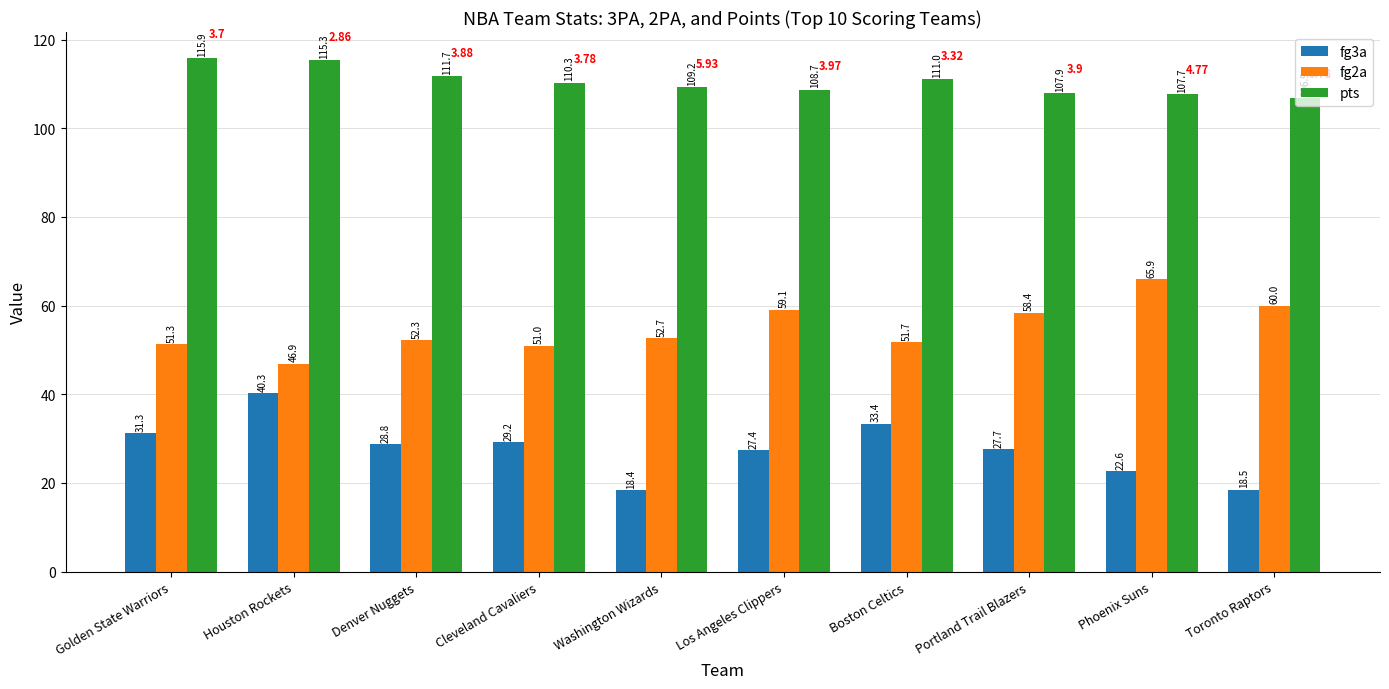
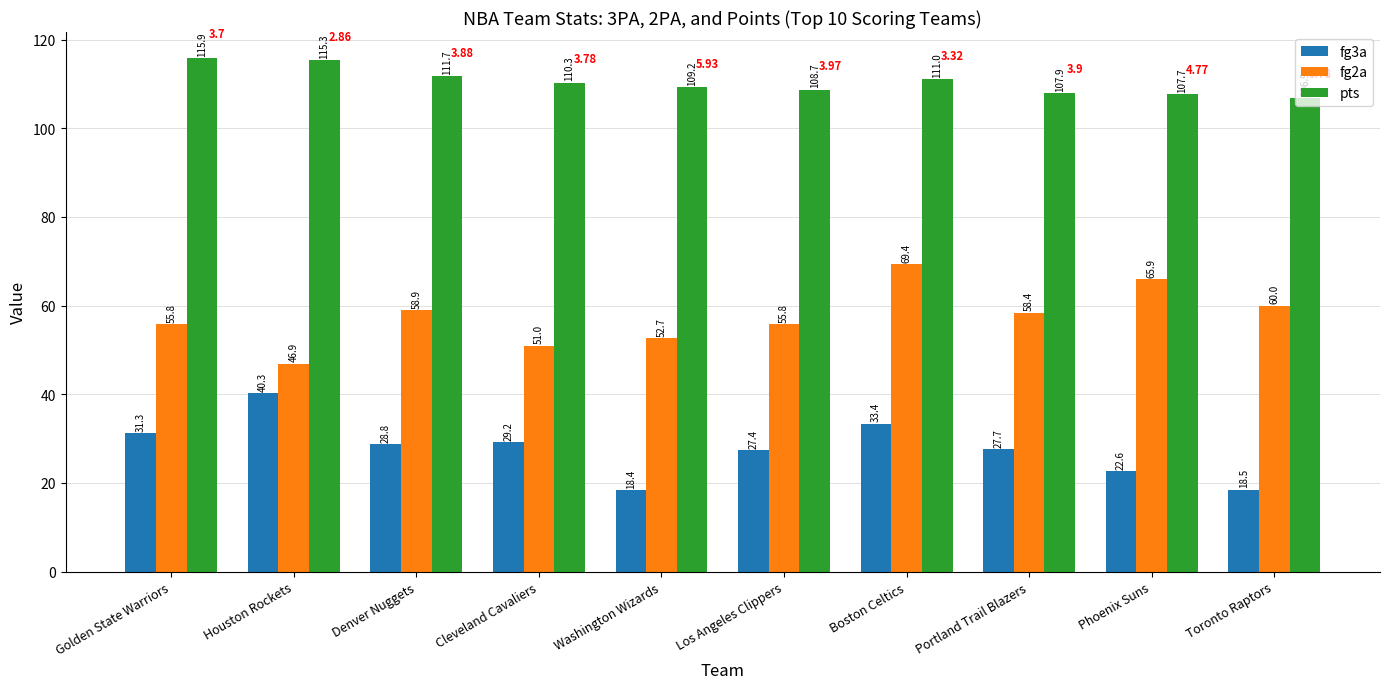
fg2a, Golden State Warriors: 51.3 -> 55.8
fg2a, Denver Nuggets: 52.3 -> 58.9
fg2a, Los Angeles Clippers: 59.1 -> 55.8
fg2a, Boston Celtics: 51.7 -> 69.4
